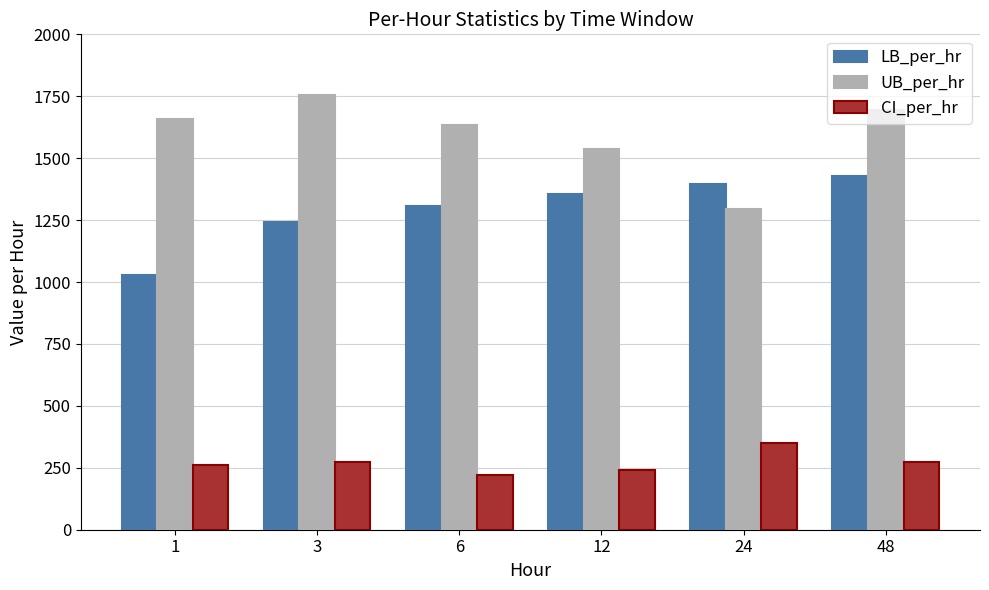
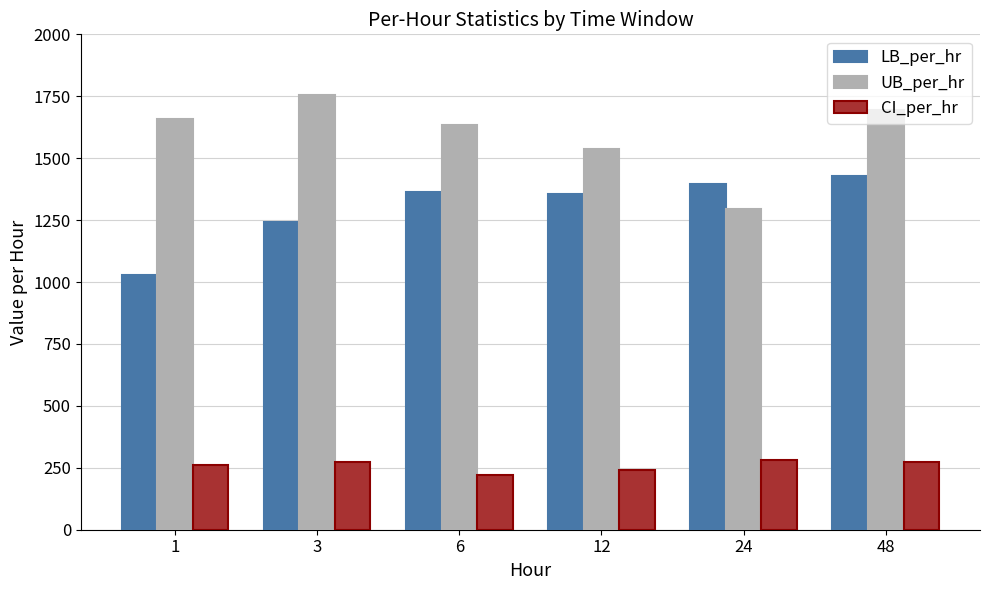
LB_per_hr, 6: 1310 -> 1360
CI_per_hr, 24: 350 -> 280
